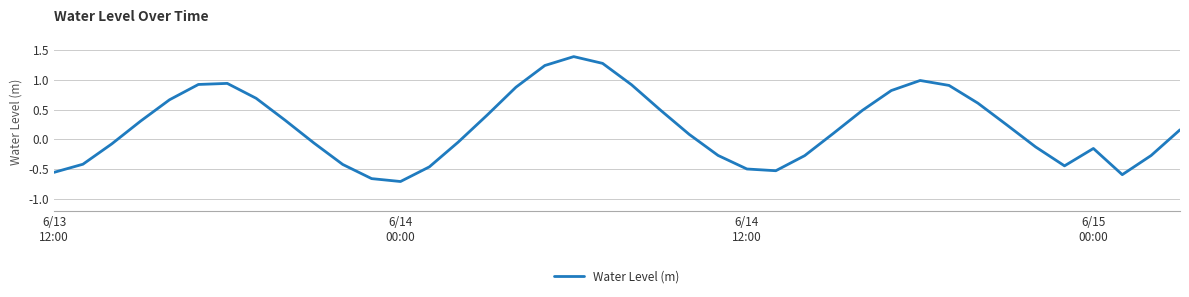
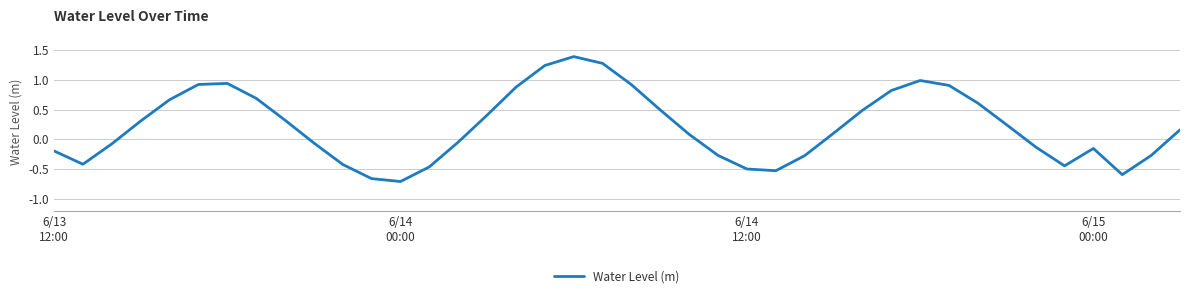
6/13 12:00: -0.6 -> -0.2
